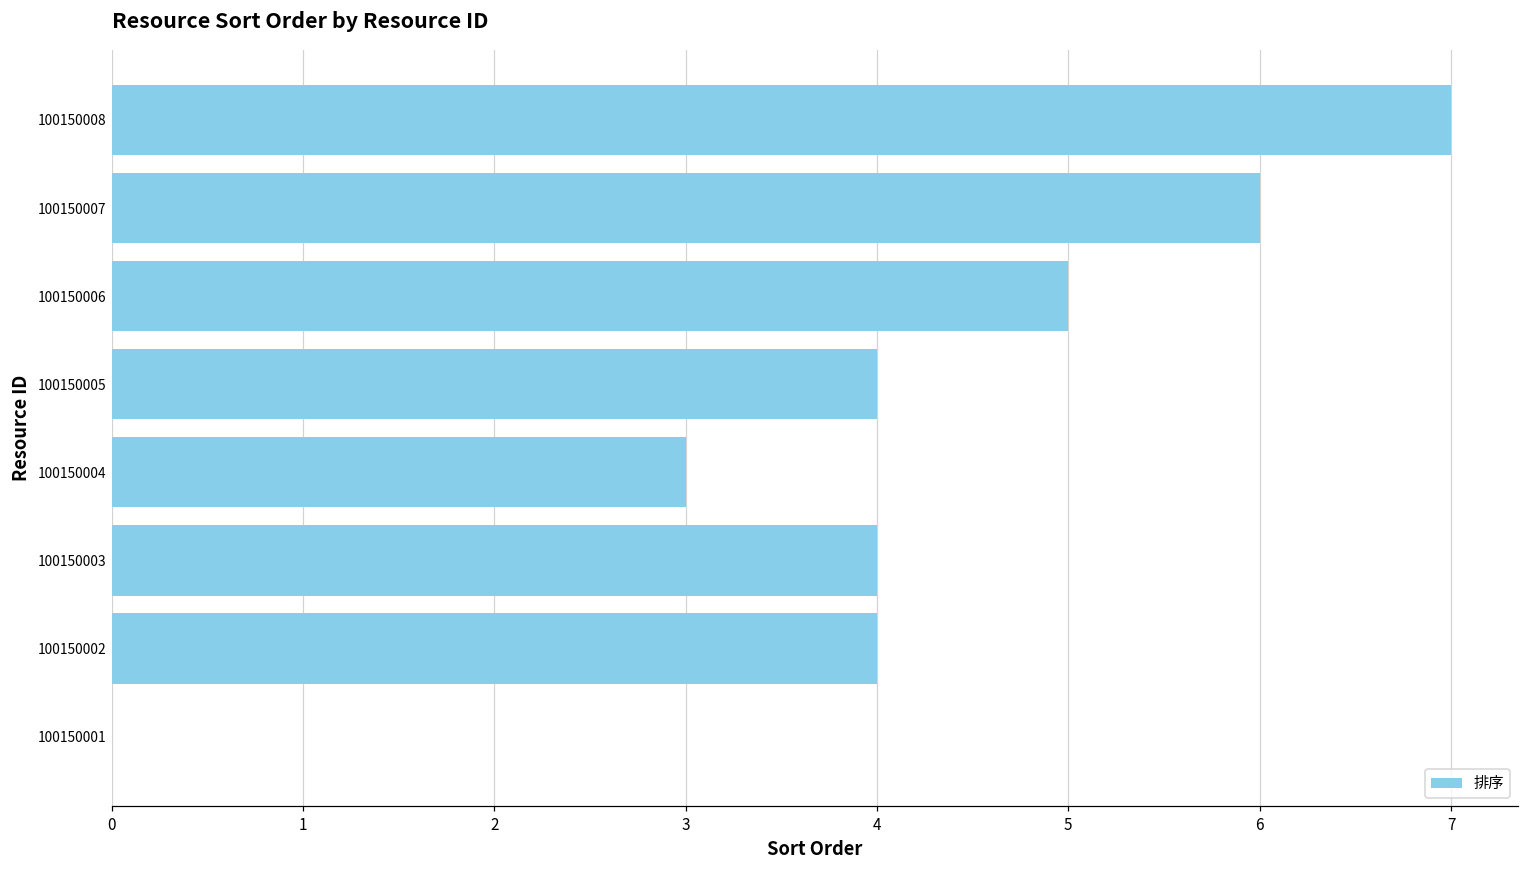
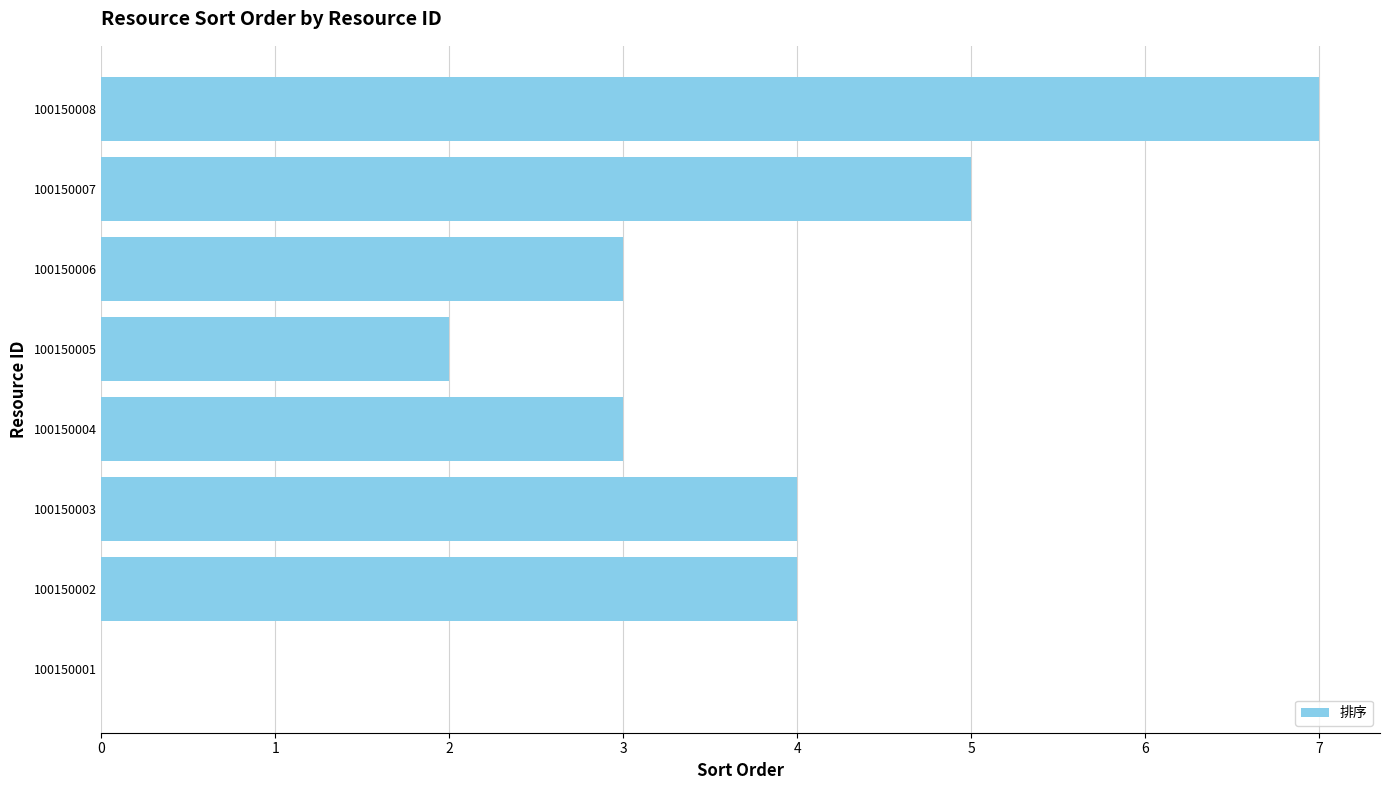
100150007: 6 -> 5
100150006: 5 -> 3
100150005: 4 -> 2
